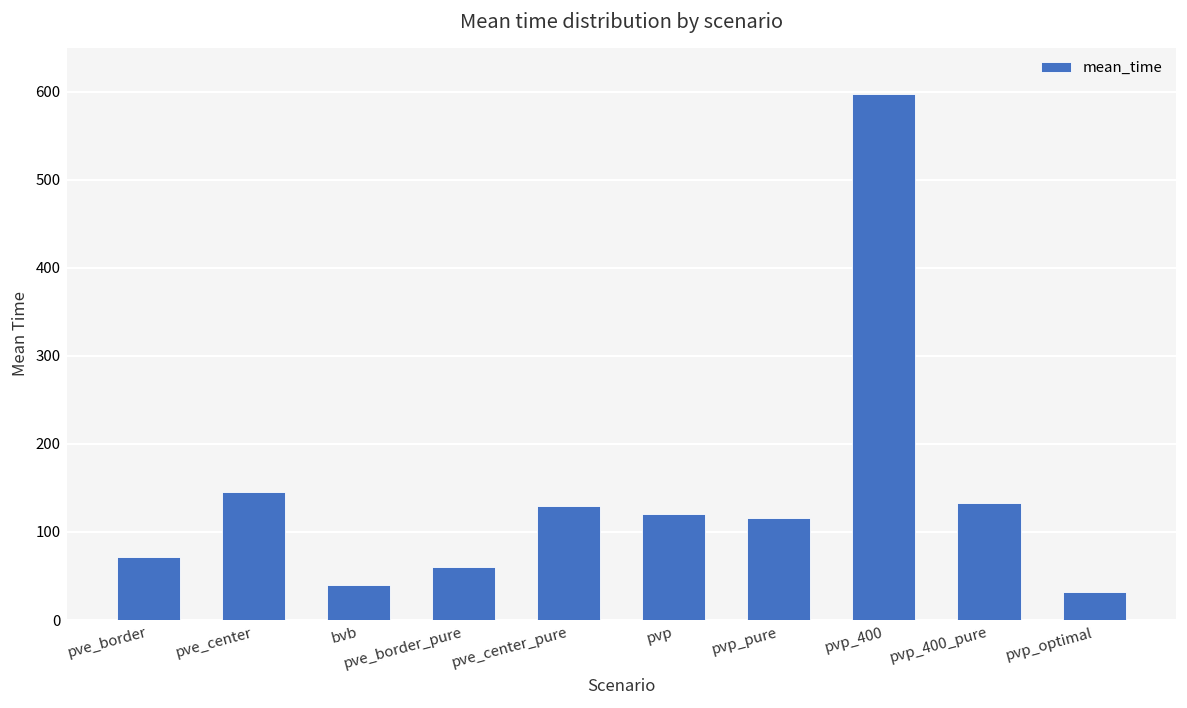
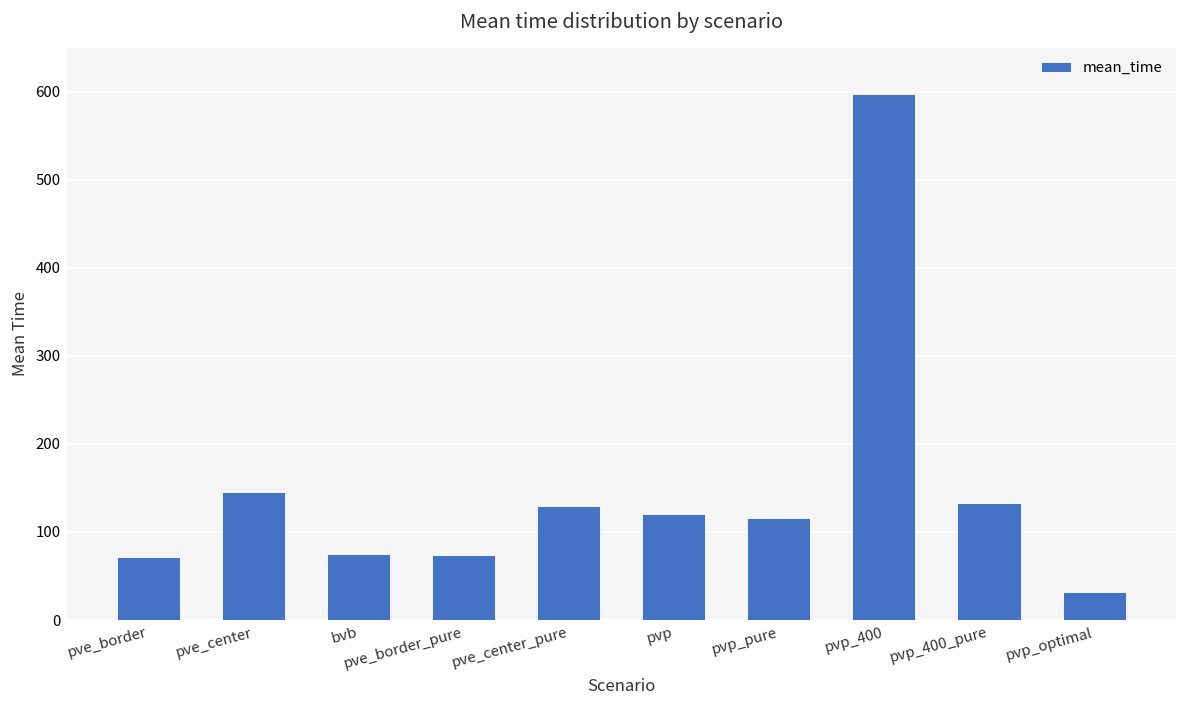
bvb: 40 -> 80
pve_border_pure: 60 -> 70
